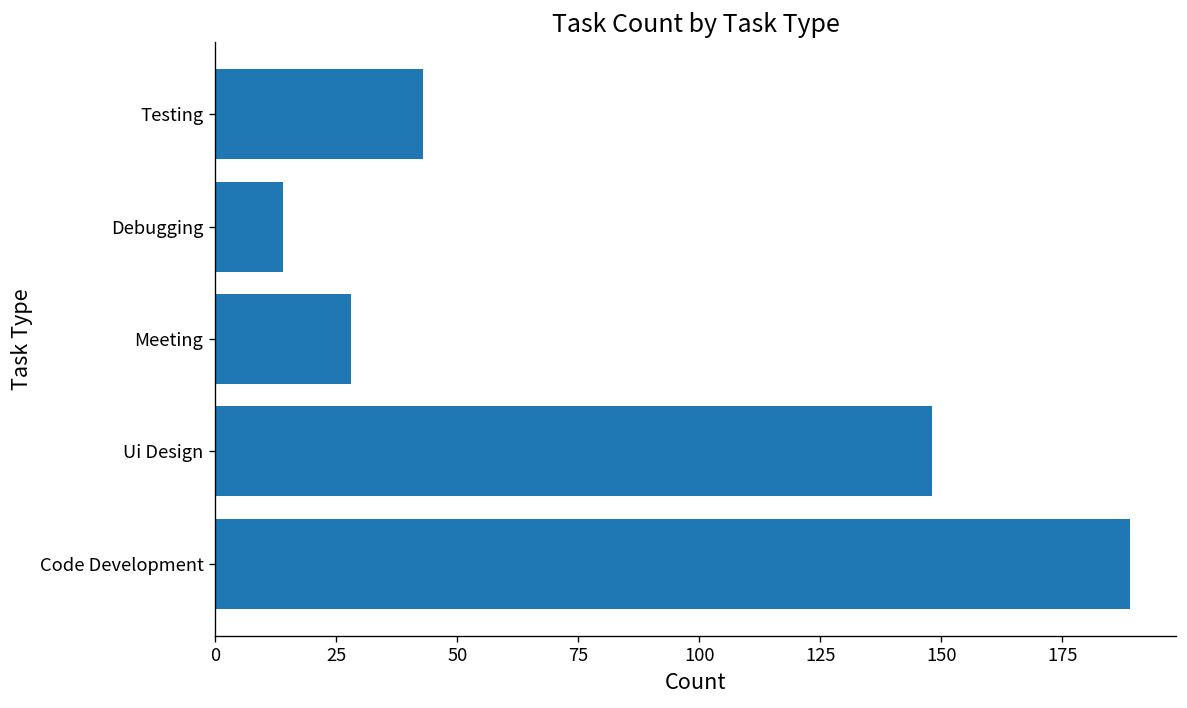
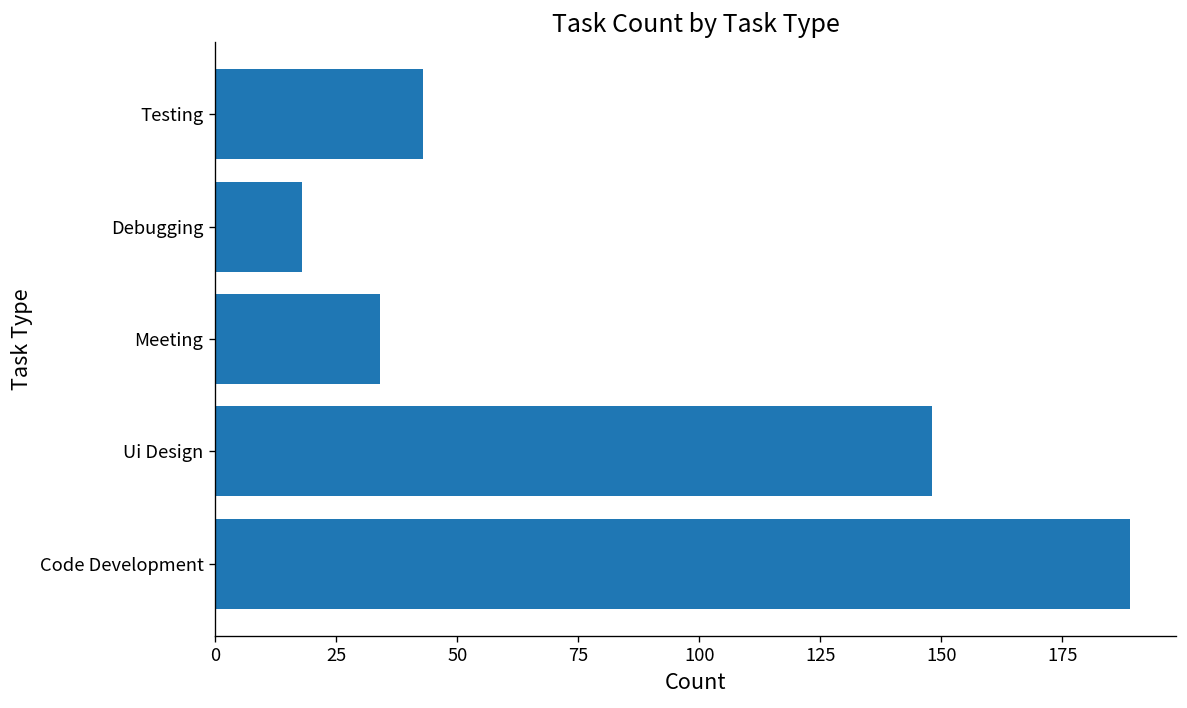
Debugging: 14 -> 18
Meeting: 28 -> 34
